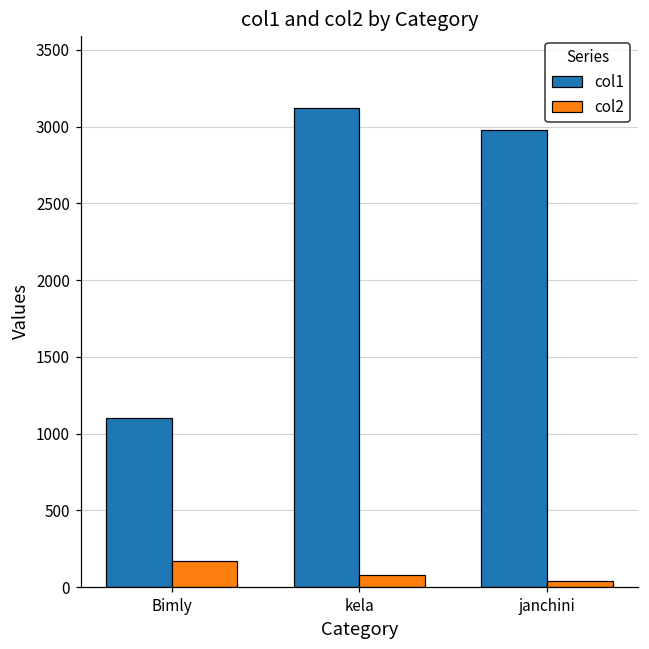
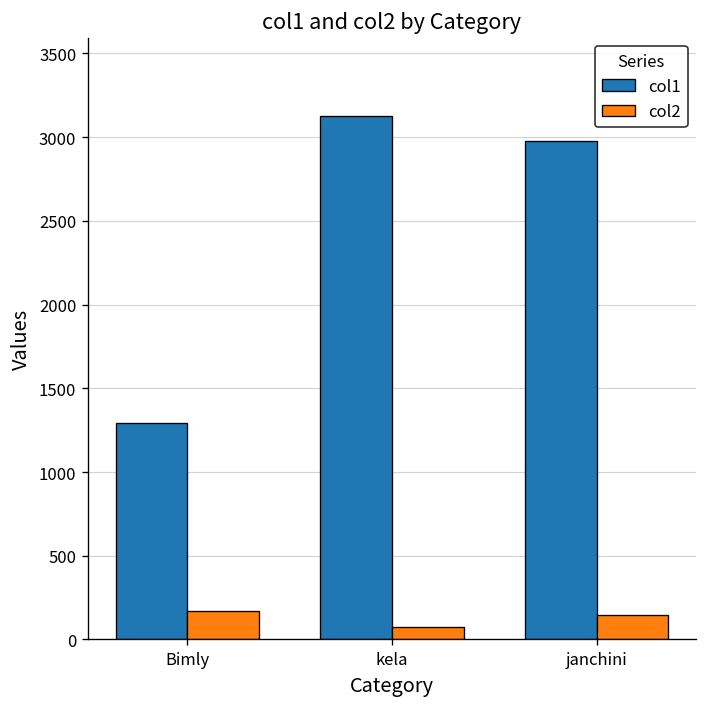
col1, Bimly: 1100 -> 1300
col2, janchini: 40 -> 150
